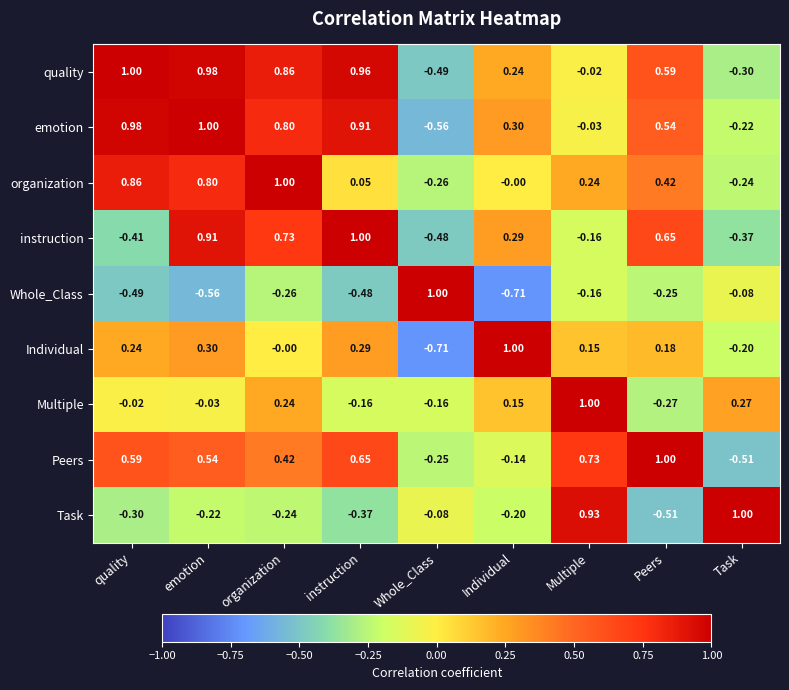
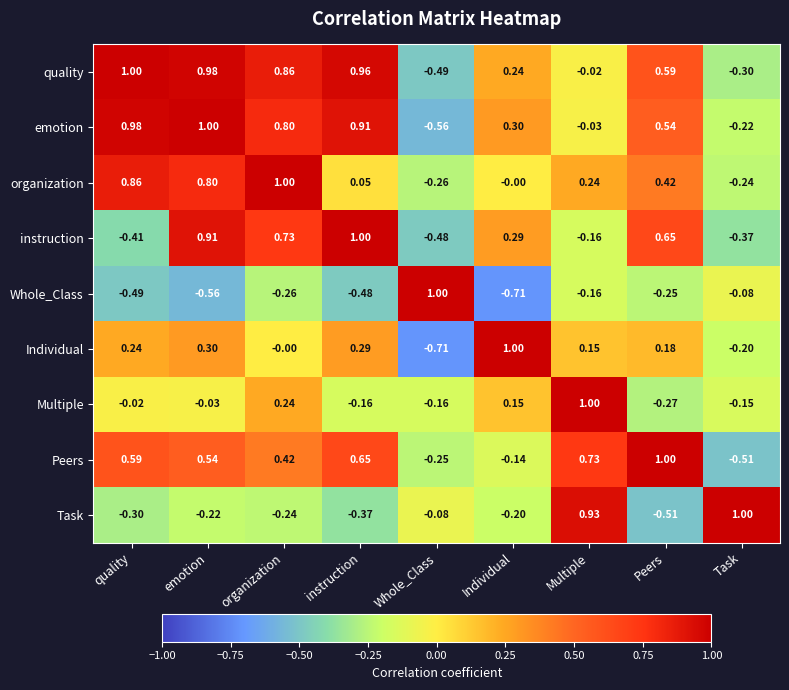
Multiple, Task: 0.27 -> -0.15
